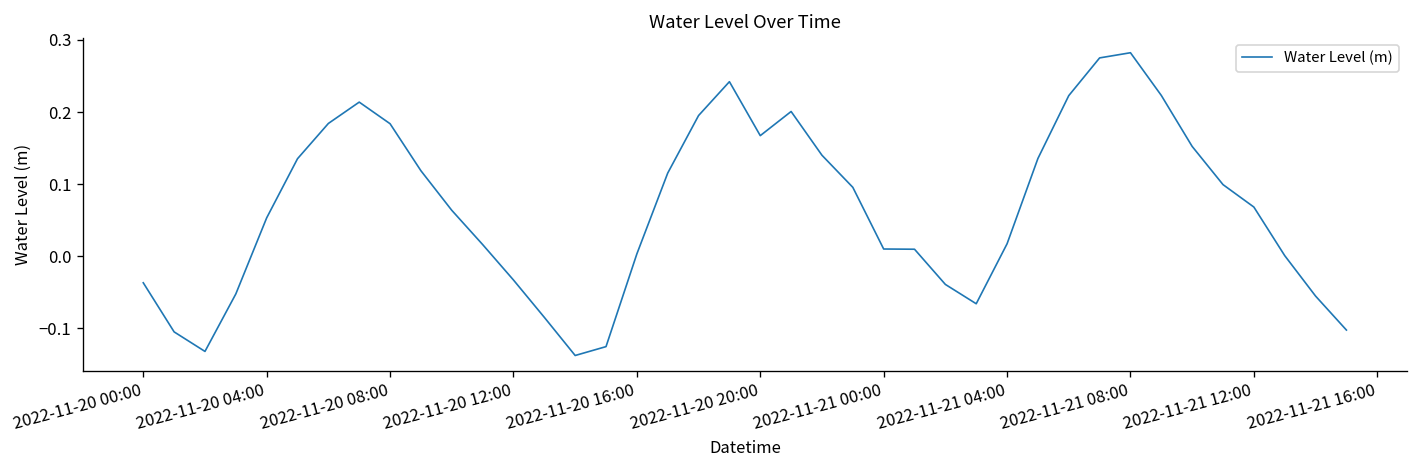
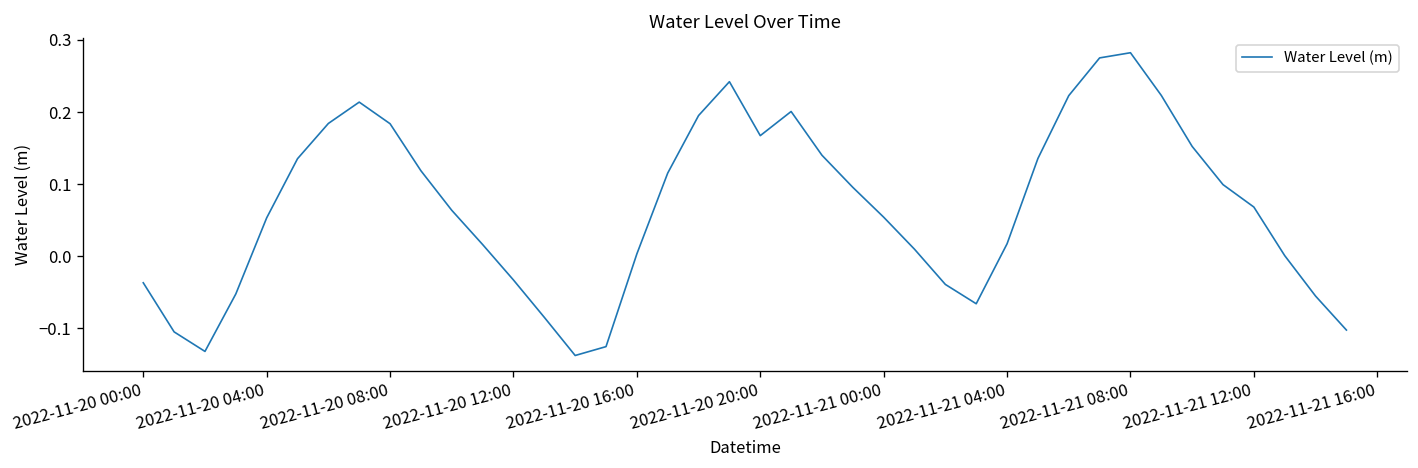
2022-11-21 00:00: 0.01 -> 0.05
